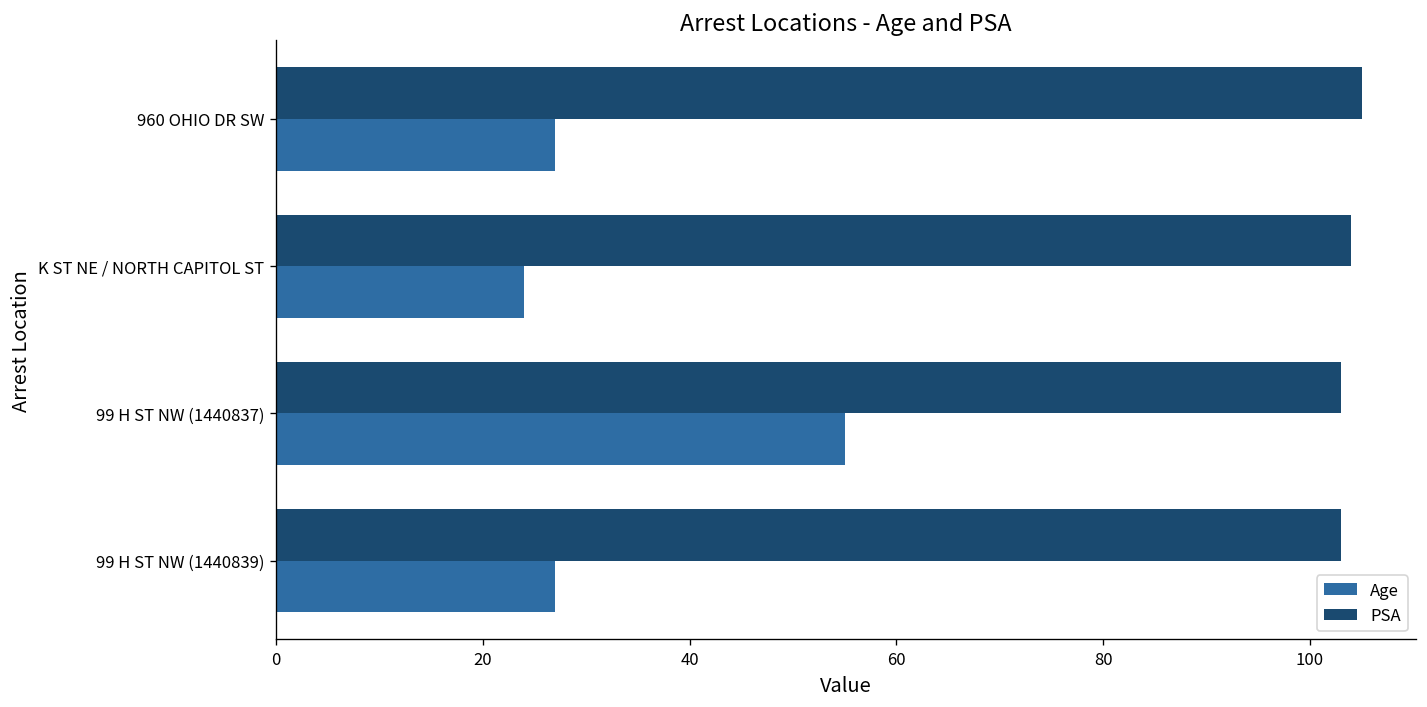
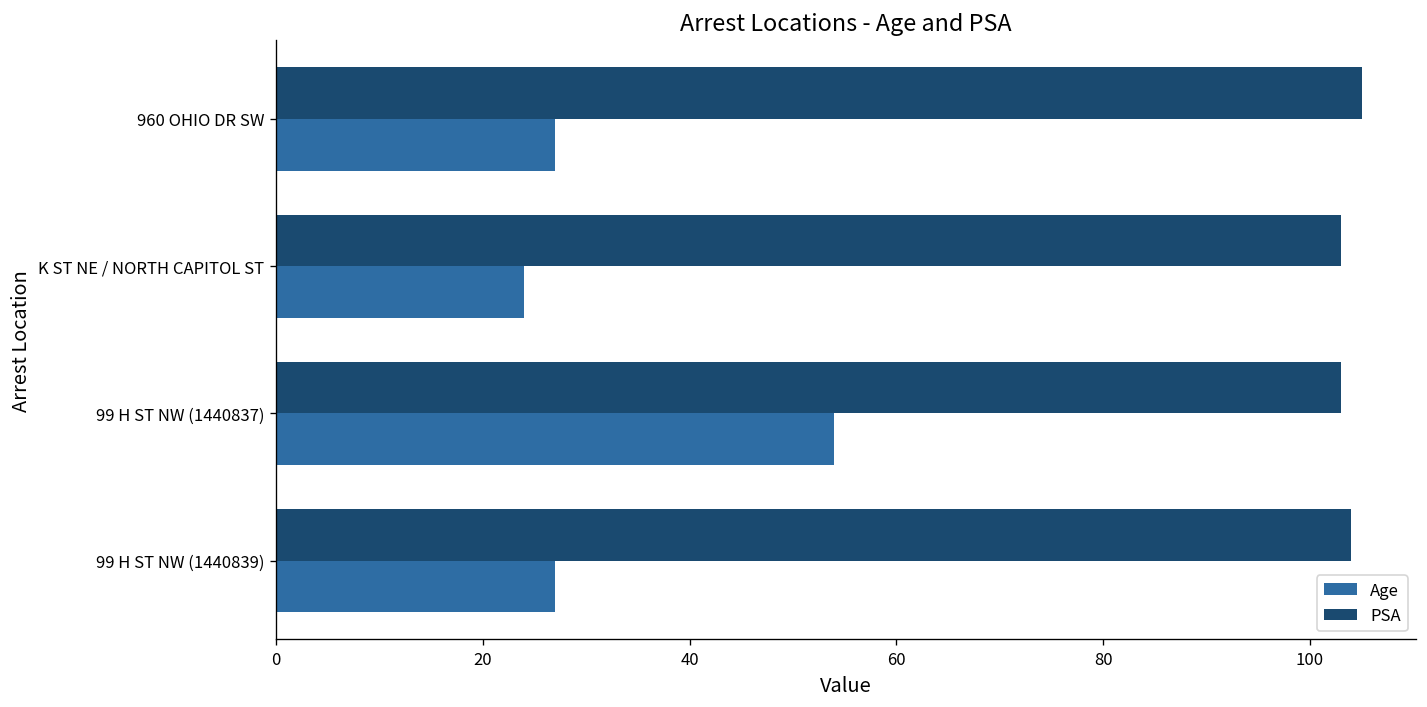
PSA, K ST NE / NORTH CAPITOL ST: 104 -> 103
Age, 99 H ST NW (1440837): 55 -> 54
PSA, 99 H ST NW (1440839): 103 -> 104
